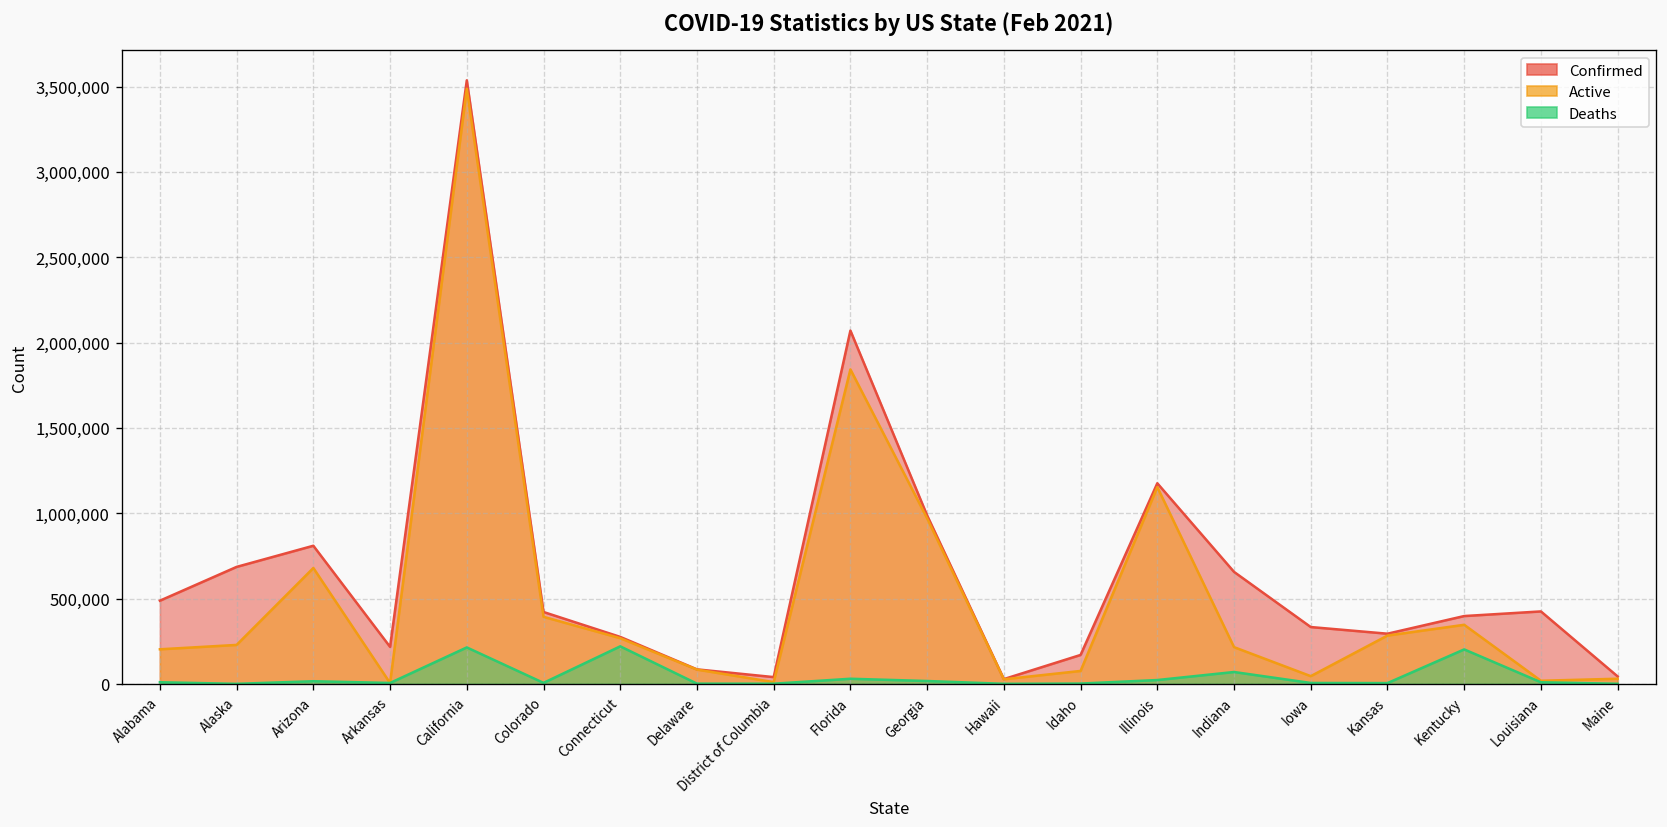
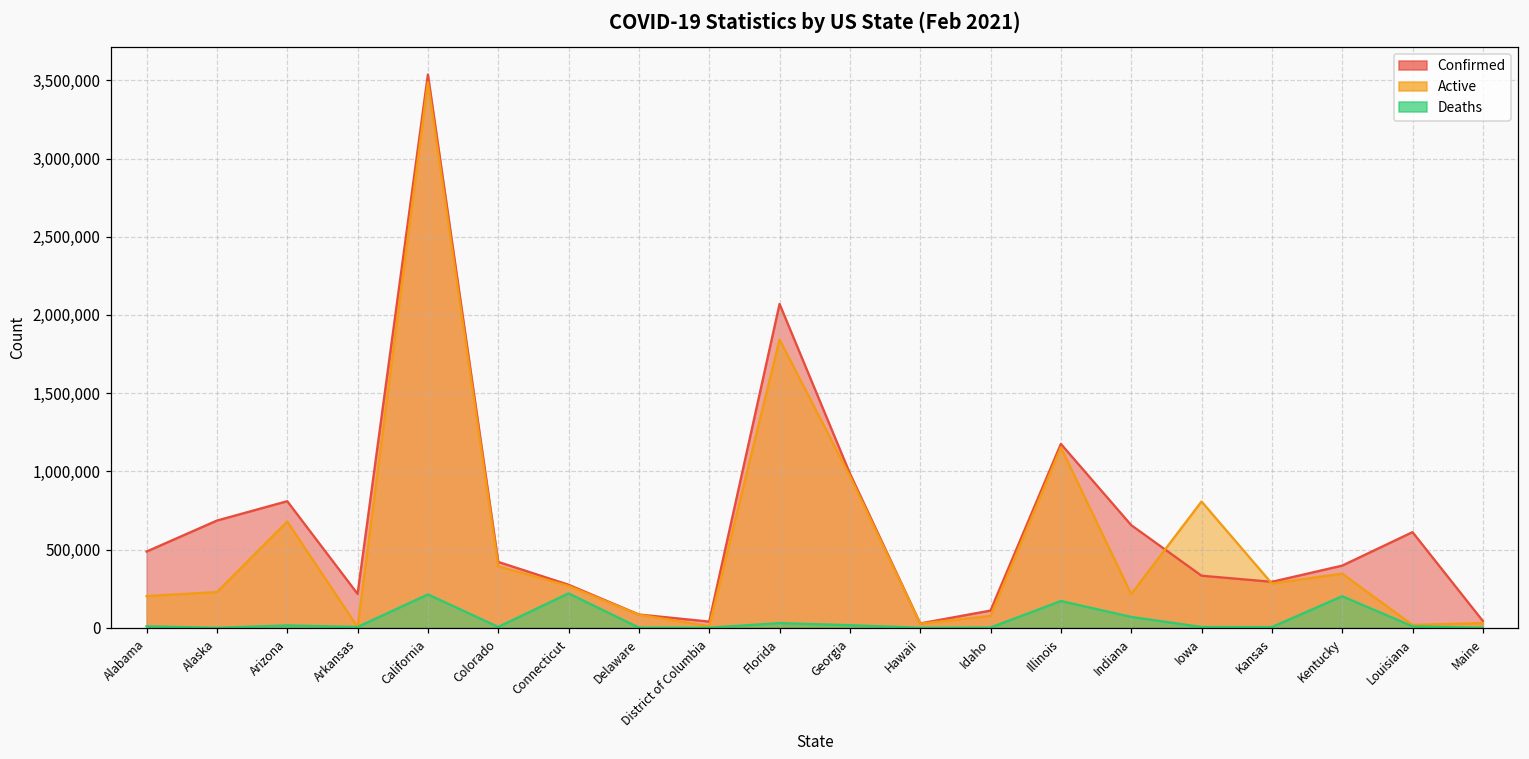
Confirmed, Idaho: 170,000 -> 110,000
Deaths, Illinois: 20,000 -> 170,000
Active, Iowa: 50,000 -> 810,000
Confirmed, Louisiana: 420,000 -> 610,000
